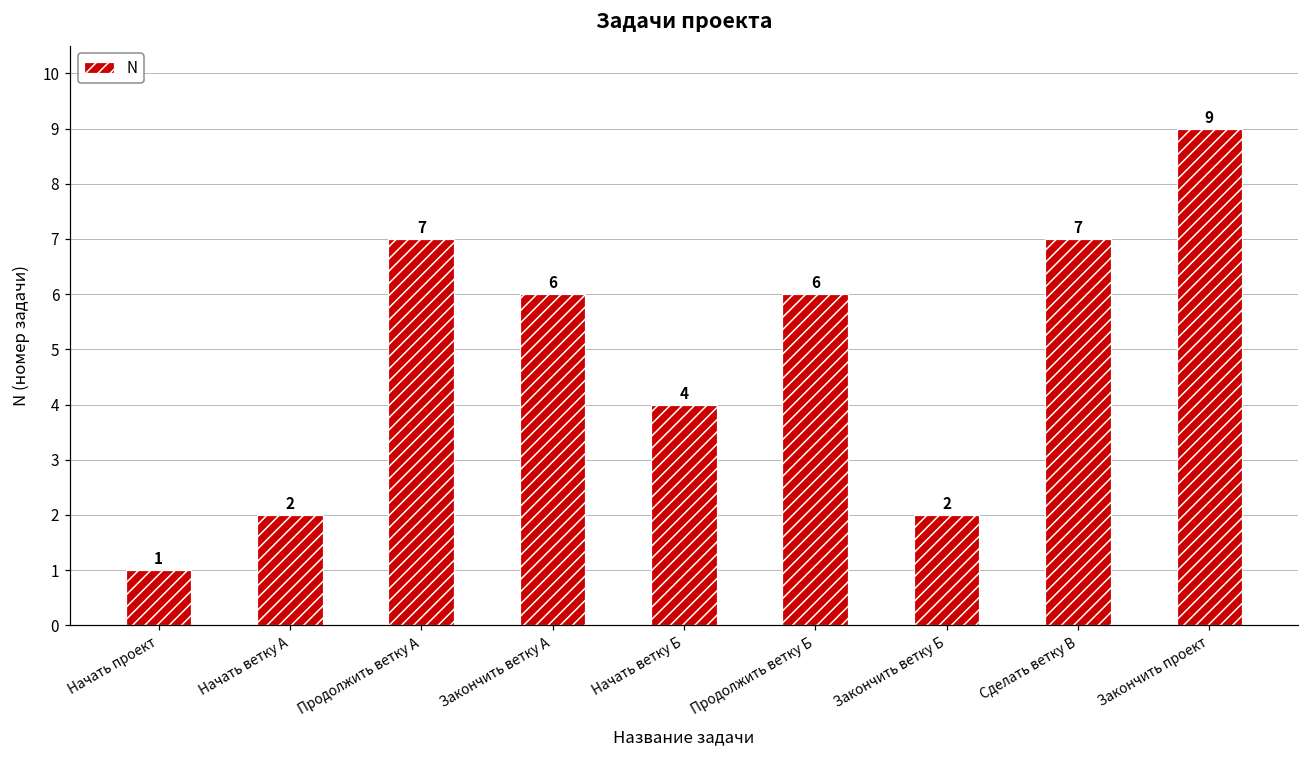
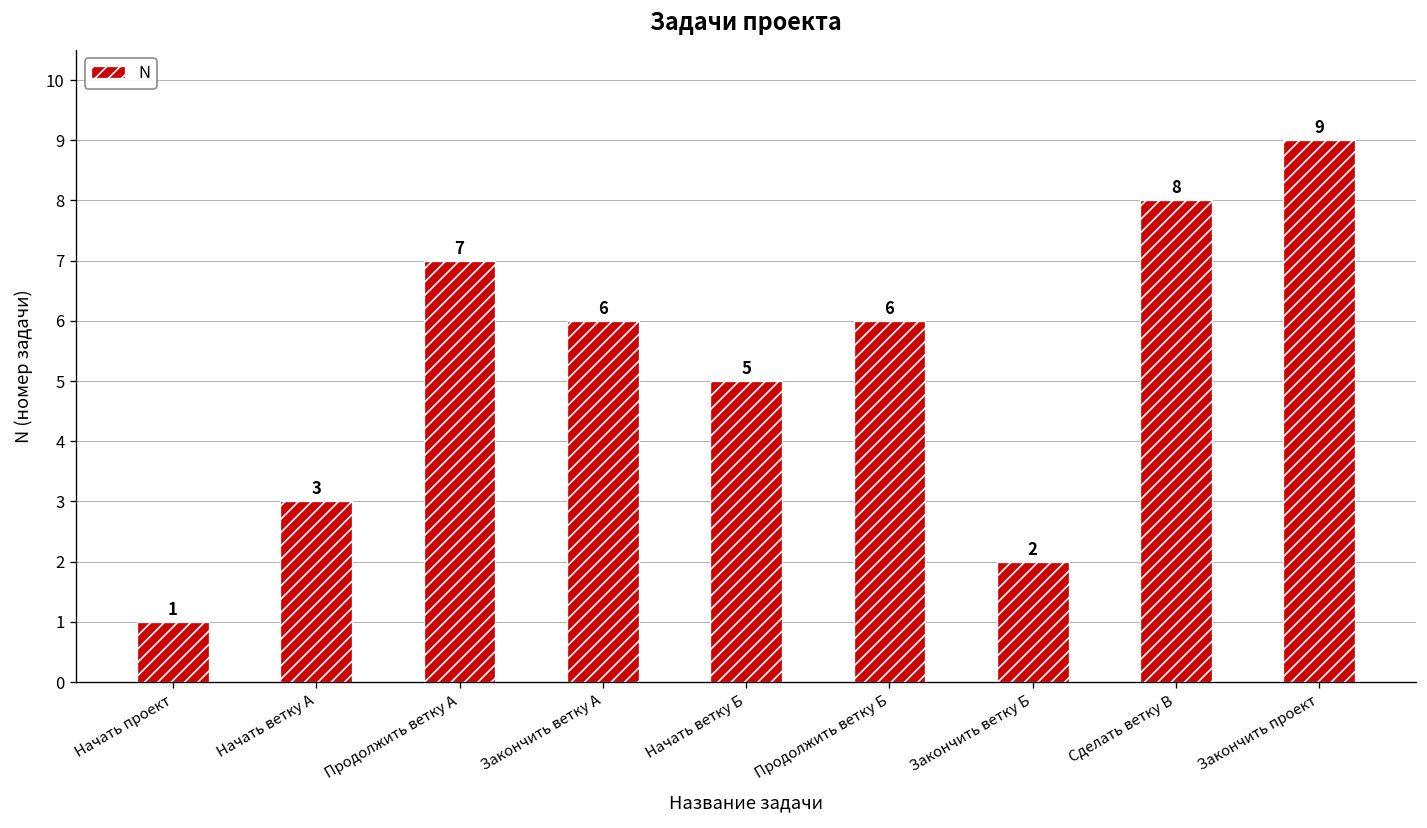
Начать ветку А: 2 -> 3
Начать ветку Б: 4 -> 5
Сделать ветку В: 7 -> 8
